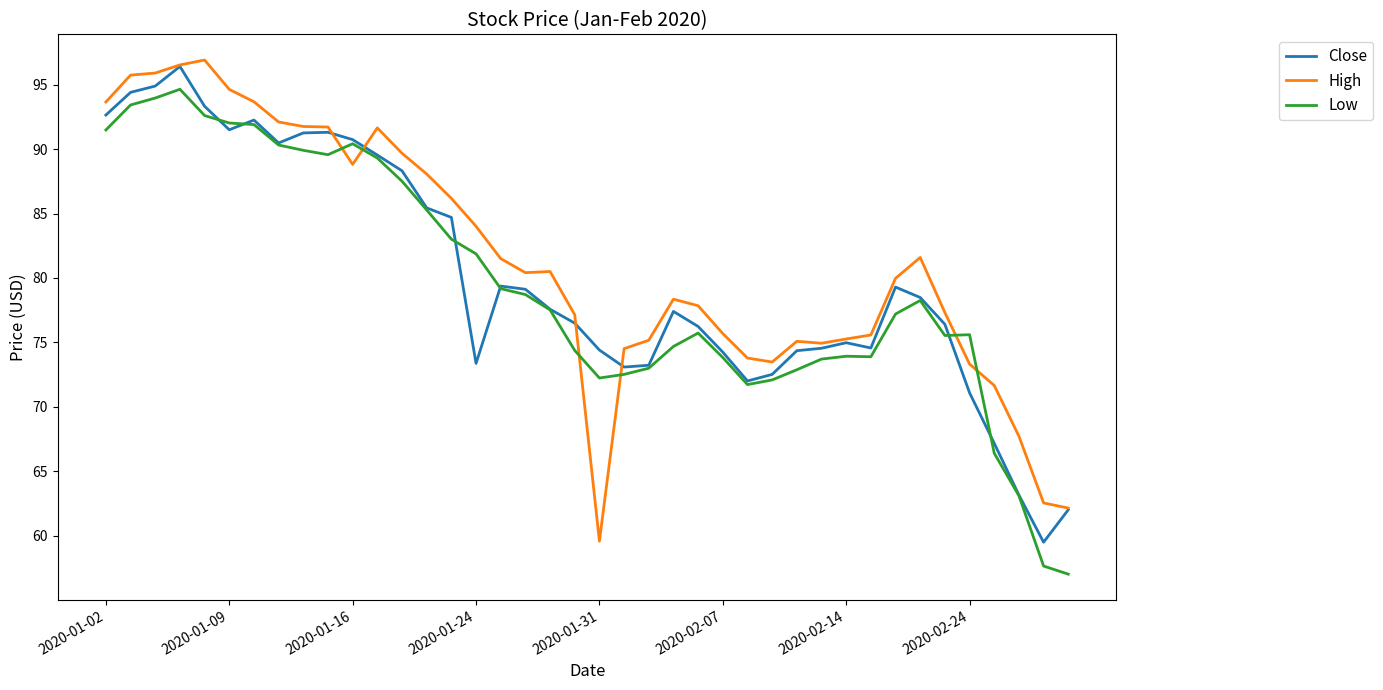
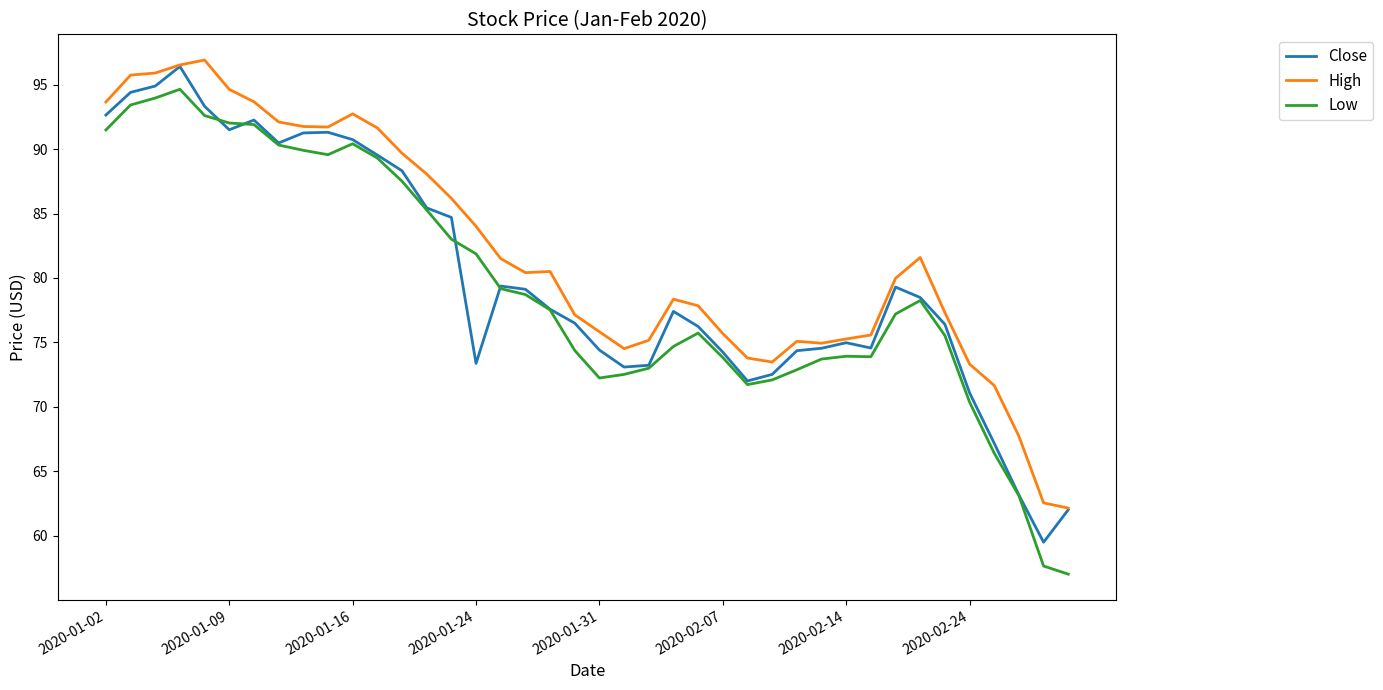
High, 2020-01-16: 88.8 -> 92.7
High, 2020-01-31: 59.6 -> 75.8
Low, 2020-02-24: 75.6 -> 70.4
